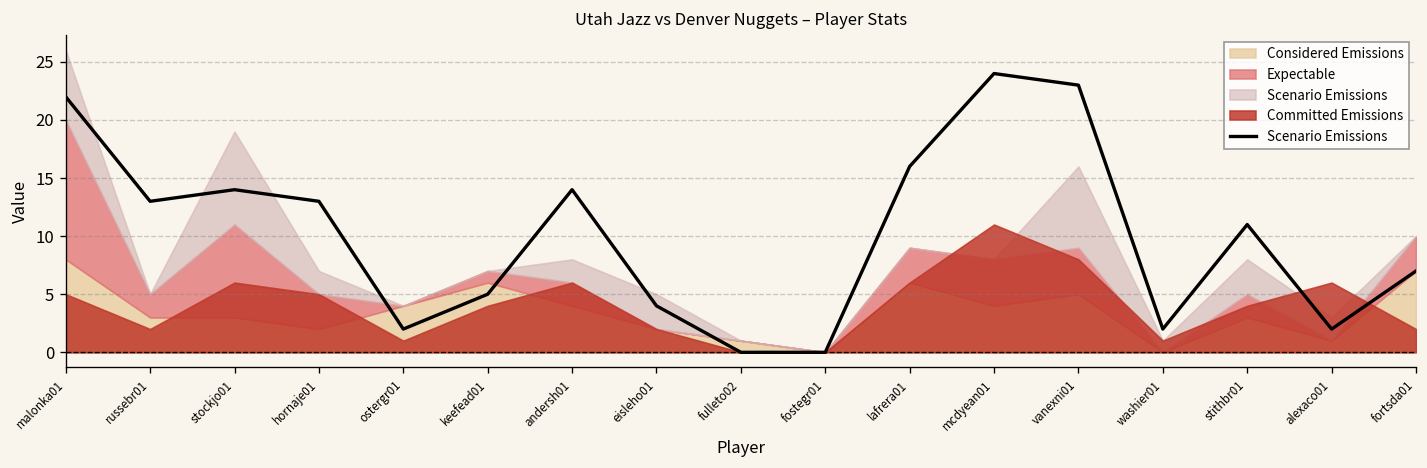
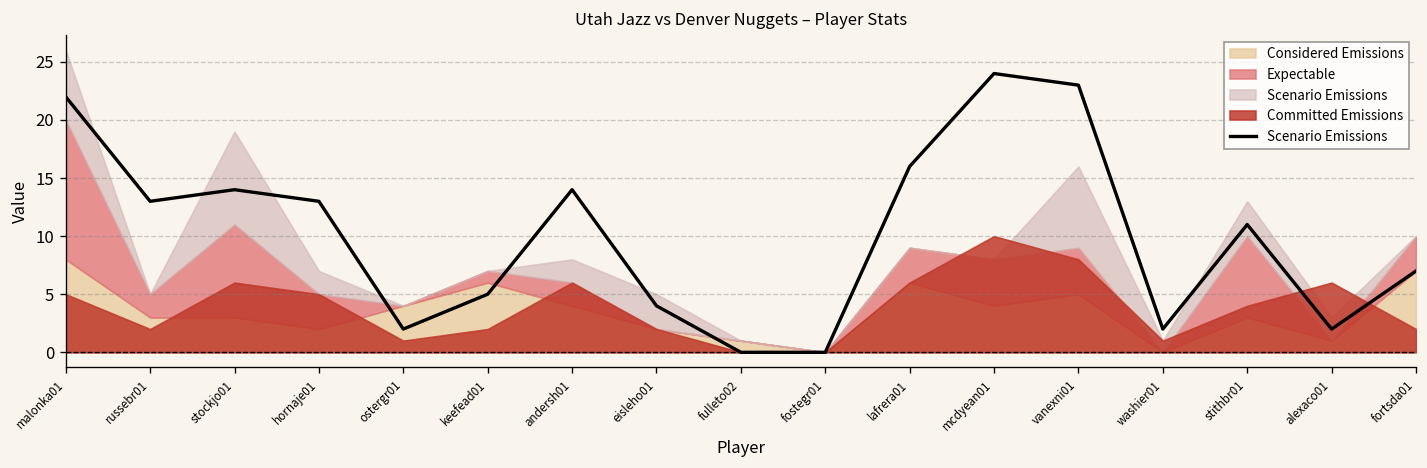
Committed Emissions, keefead01: 4 -> 2
Committed Emissions, mcdyean01: 11 -> 10
Expectable, stithbr01: 2 -> 7
